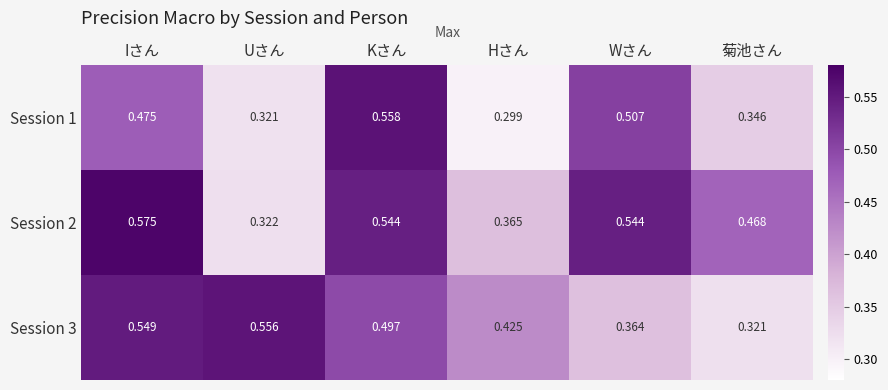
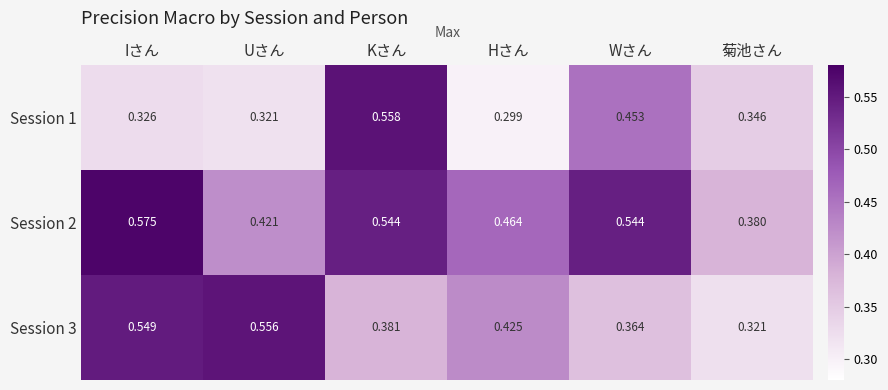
Session 1, Iさん: 0.475 -> 0.326
Session 1, Wさん: 0.507 -> 0.453
Session 2, Uさん: 0.322 -> 0.421
Session 2, Hさん: 0.365 -> 0.464
Session 2, 菊池さん: 0.468 -> 0.380
Session 3, Kさん: 0.497 -> 0.381
